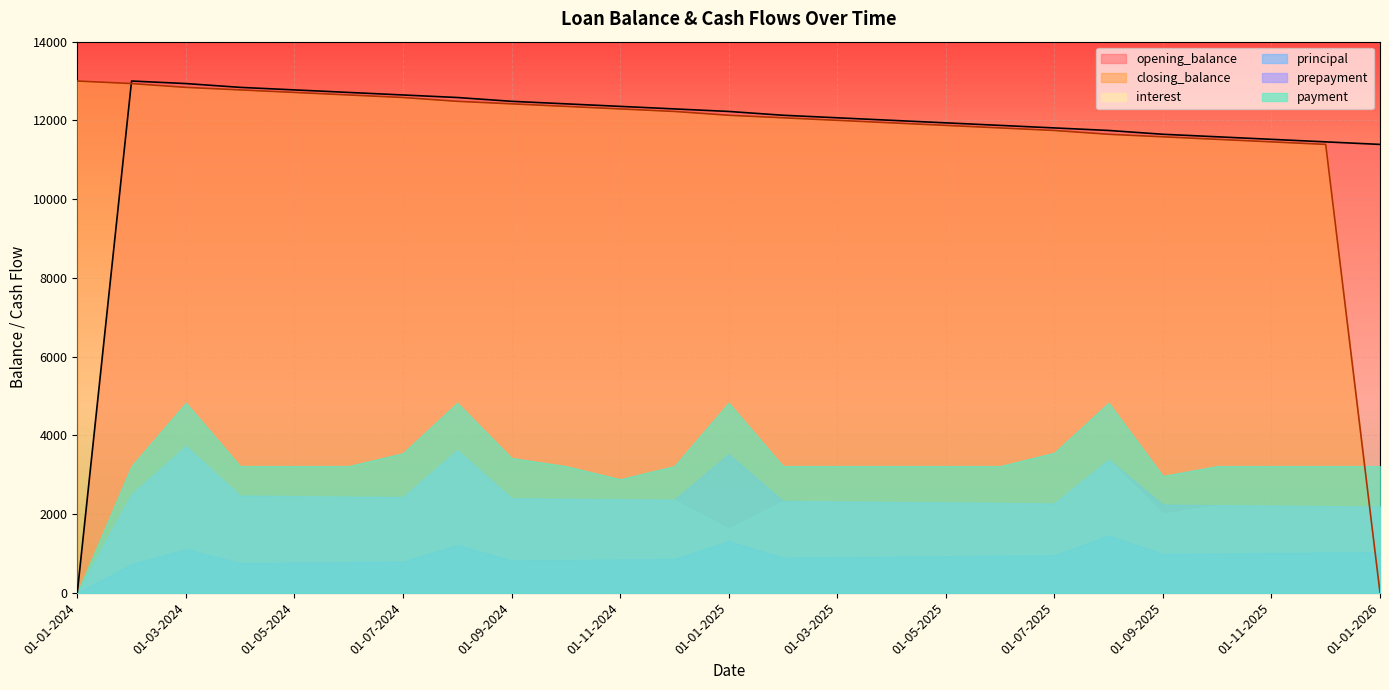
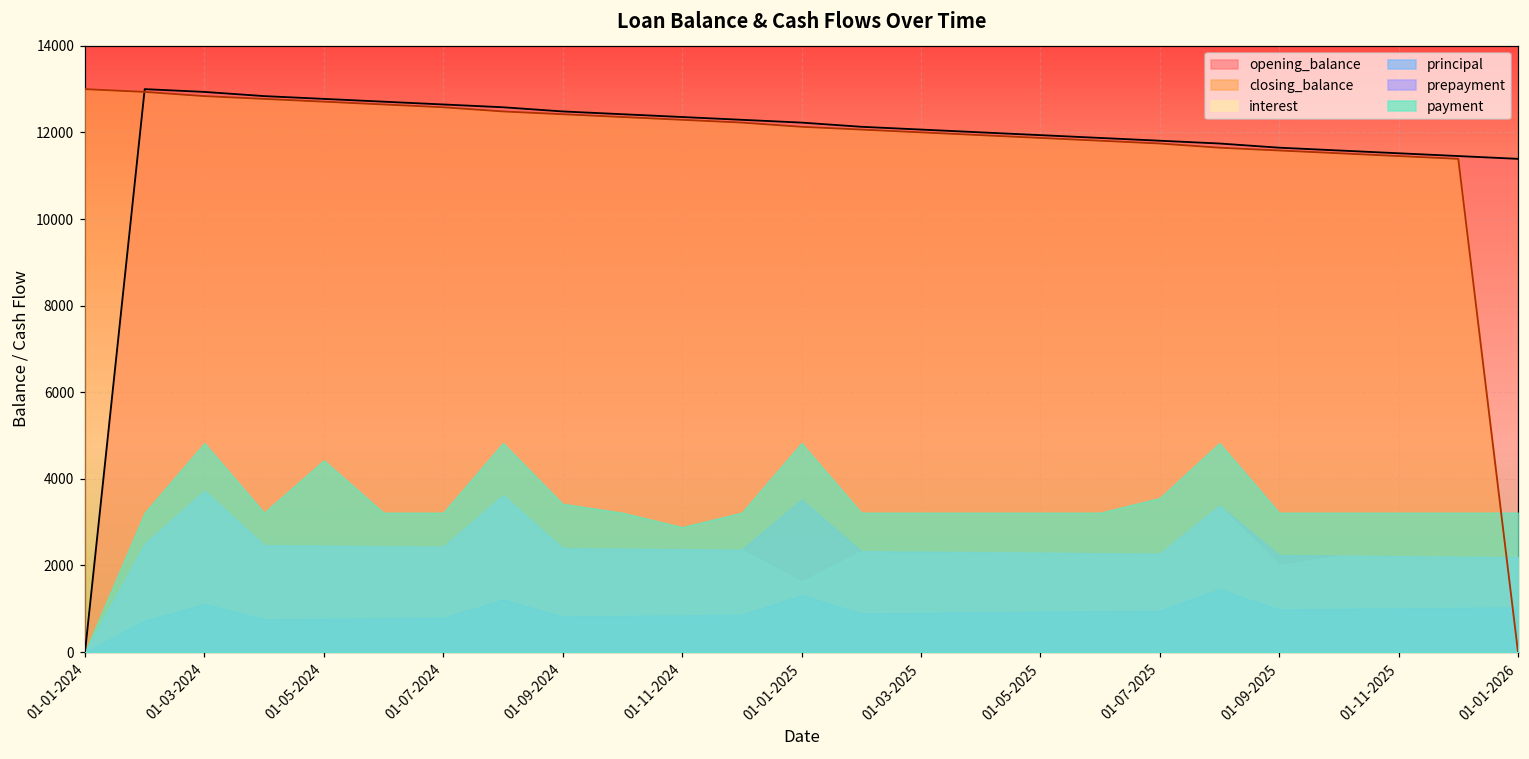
payment, 01-05-2024: 3200 -> 4400
payment, 01-07-2024: 3500 -> 3200
payment, 01-09-2025: 3000 -> 3200
